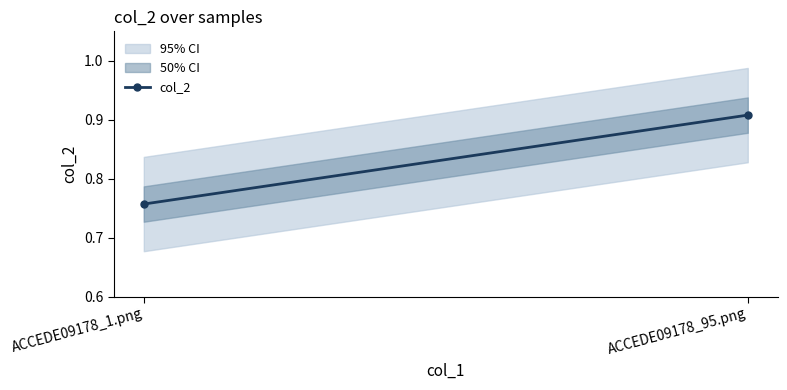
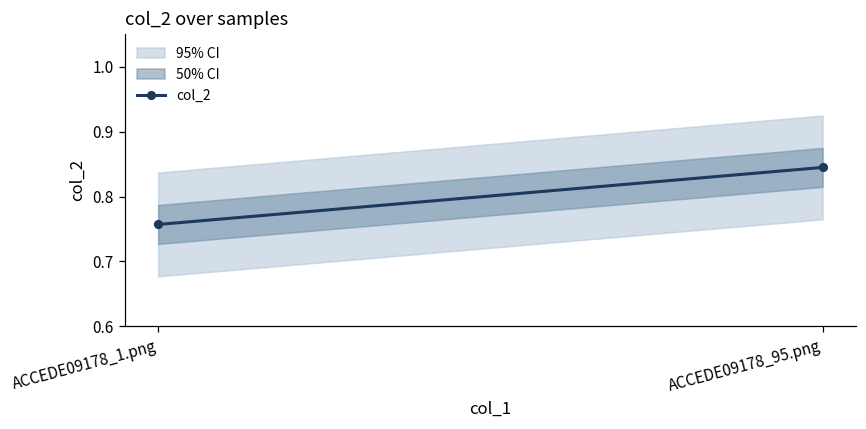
col_2, ACCEDE09178_95.png: 0.91 -> 0.84
